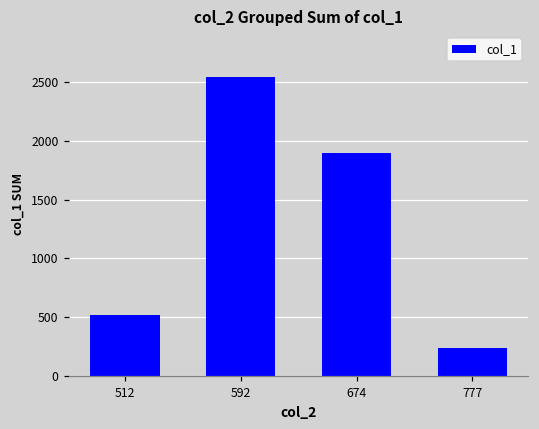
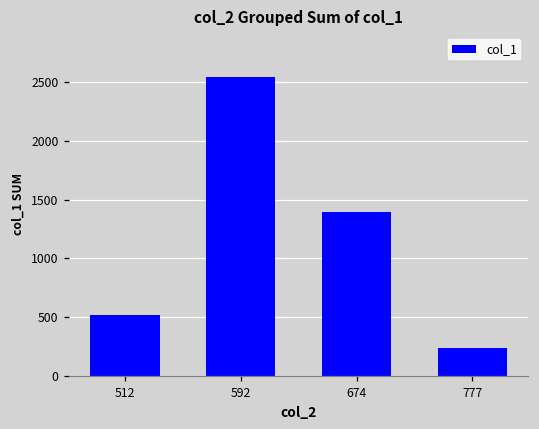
674: 1900 -> 1390
